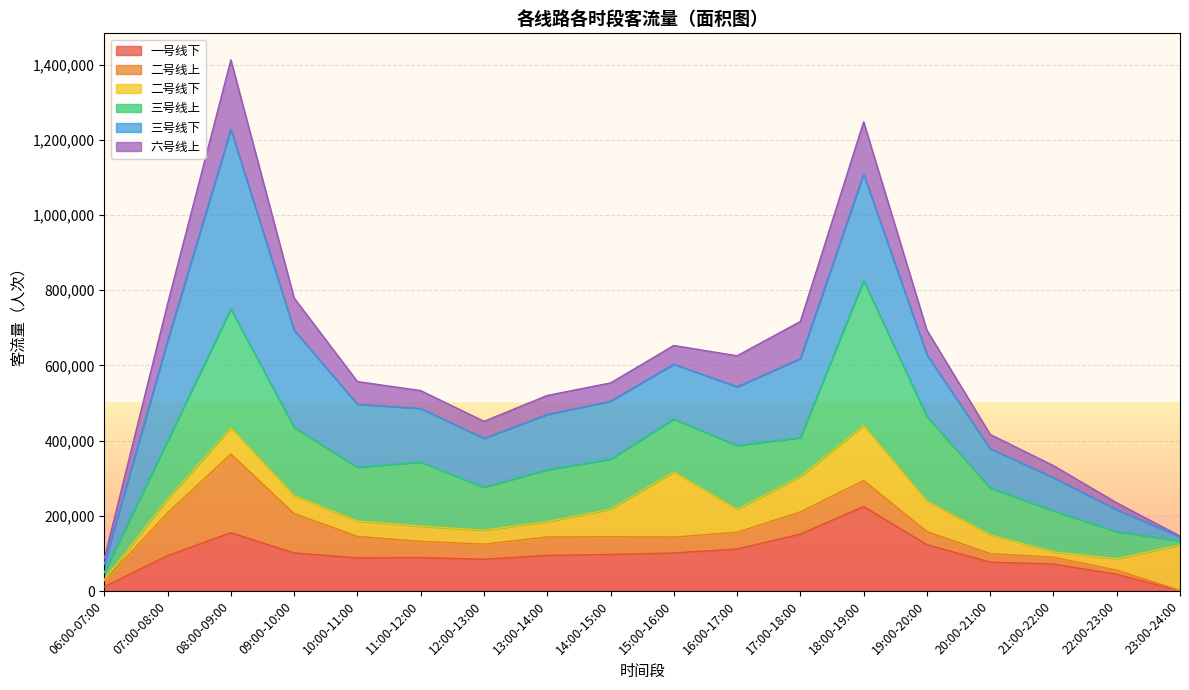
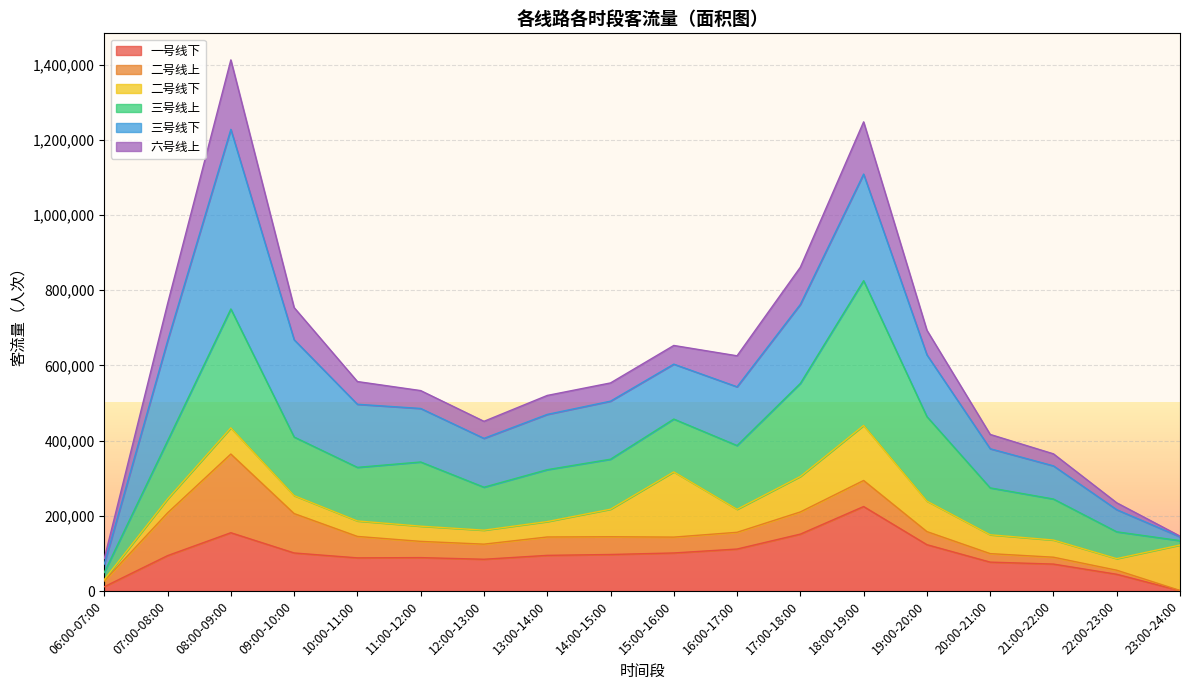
三号线上, 09:00-10:00: 180,000 -> 160,000
三号线上, 17:00-18:00: 100,000 -> 250,000
二号线下, 21:00-22:00: 10,000 -> 50,000
